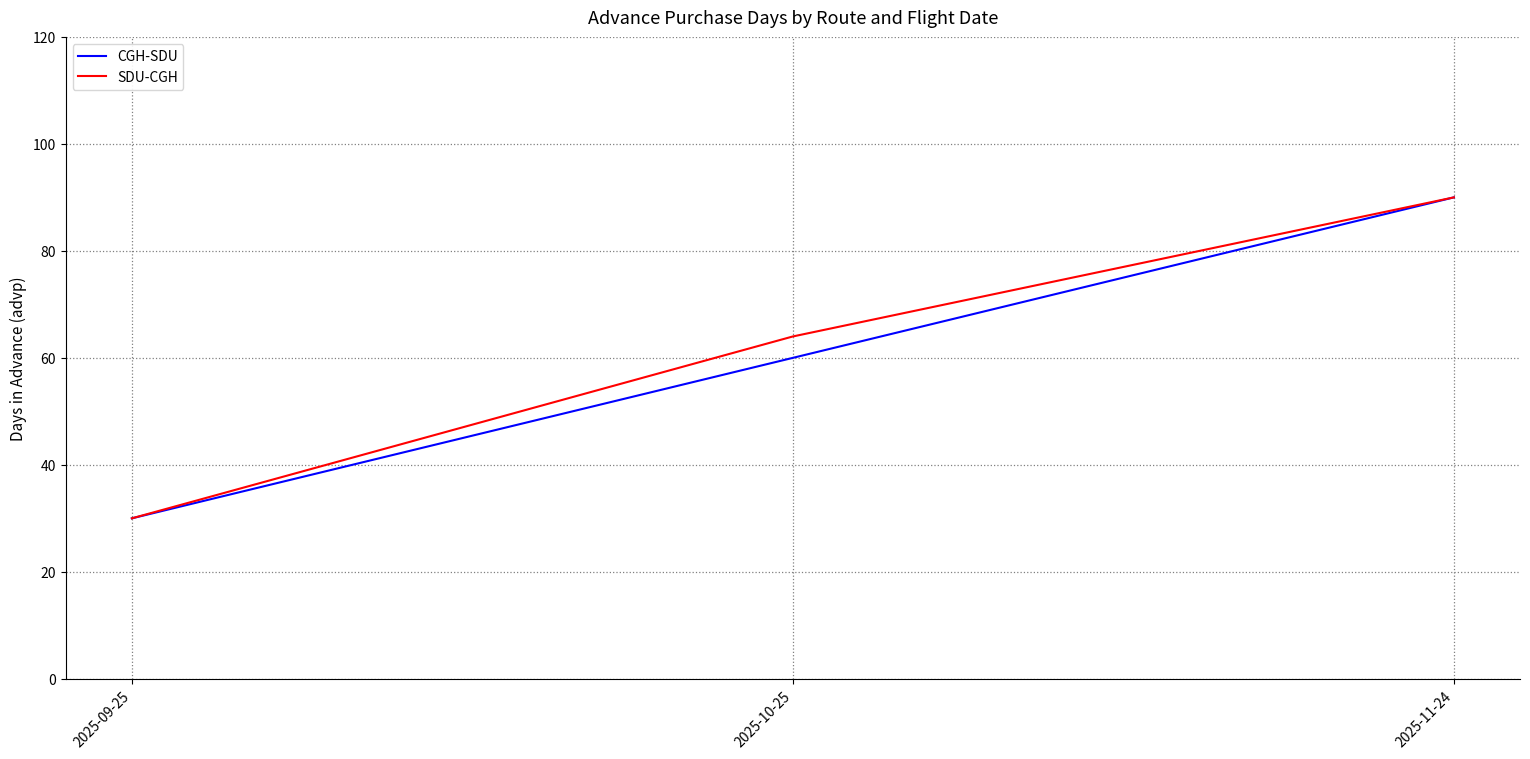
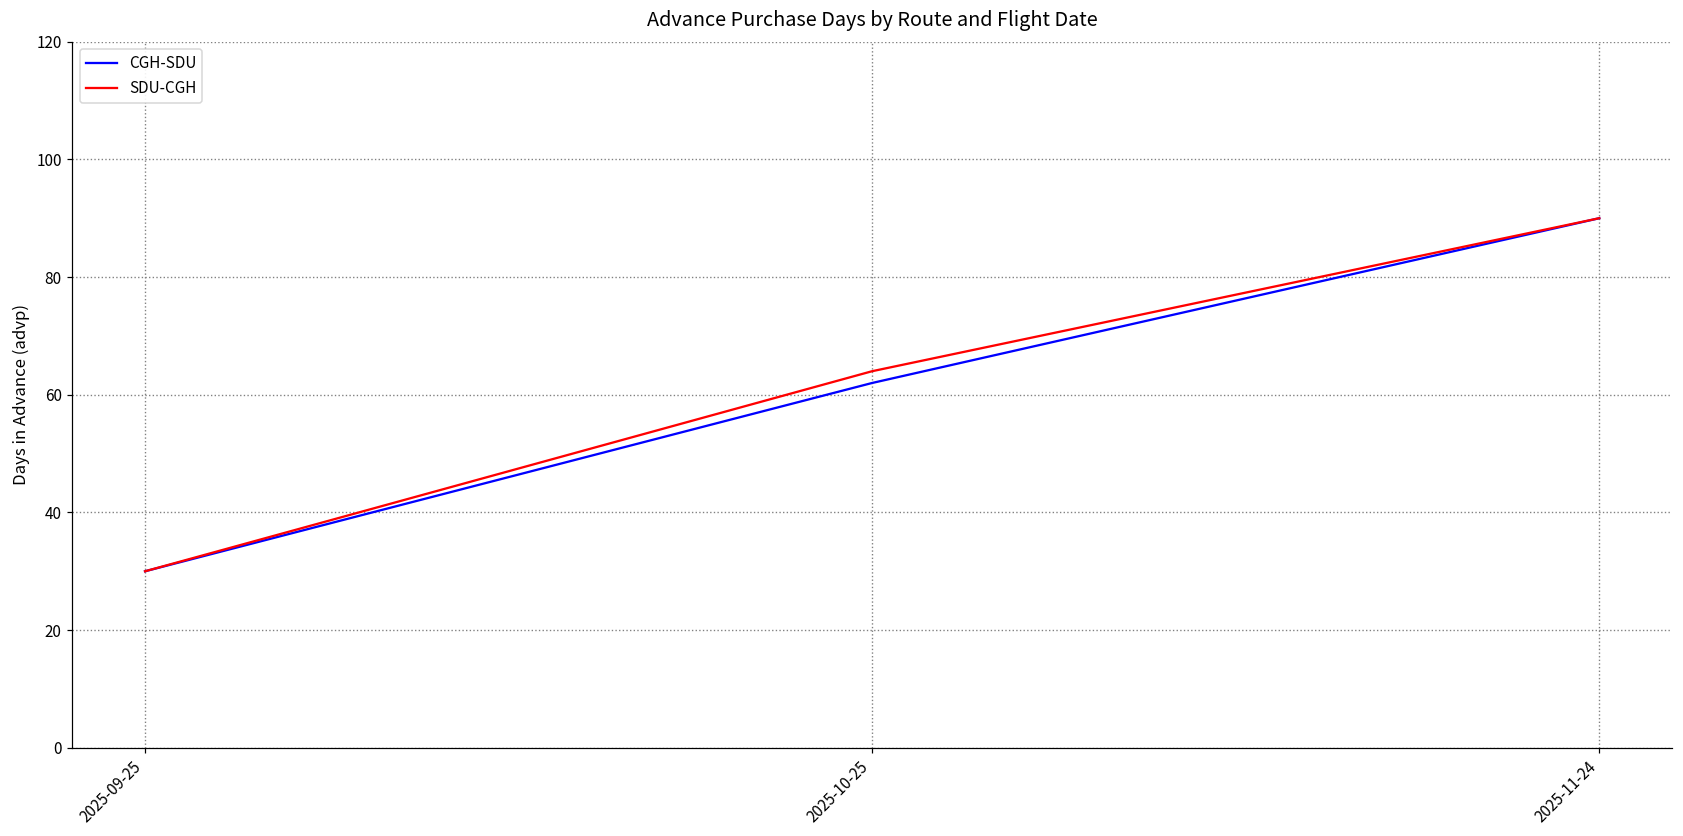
CGH-SDU, 2025-10-25: 60 -> 62
